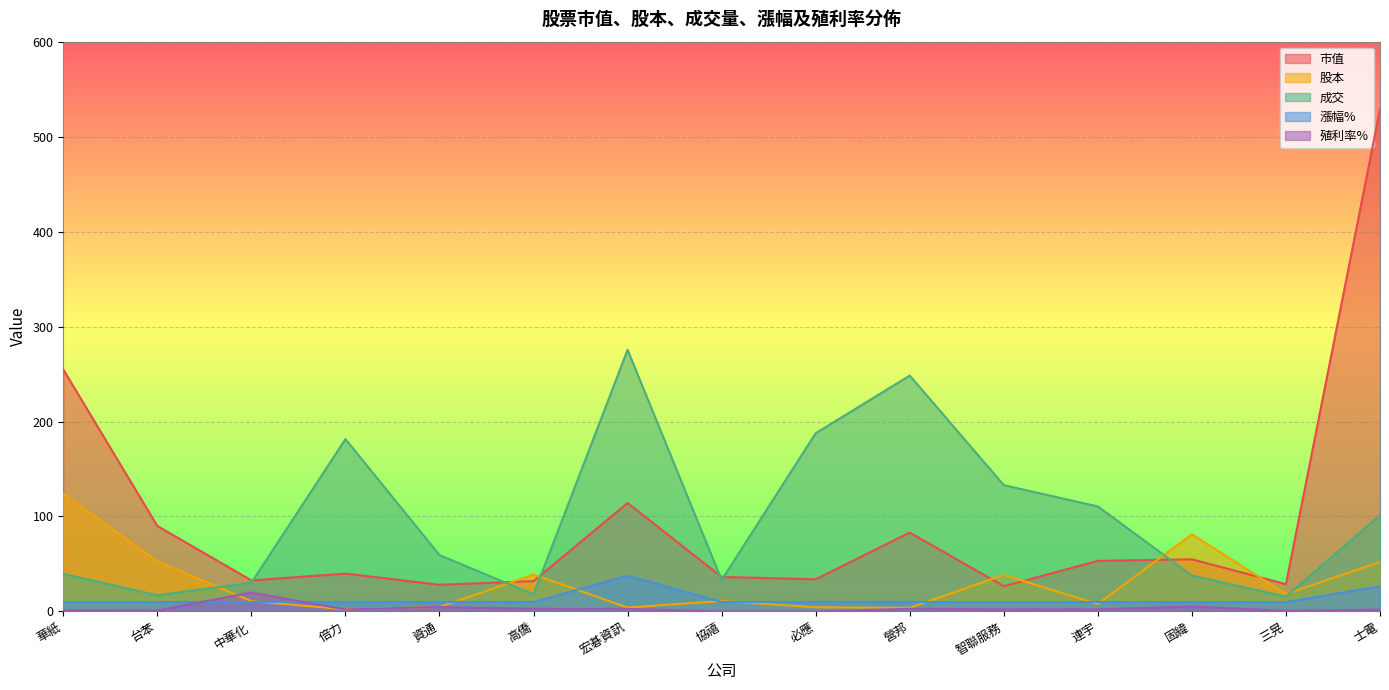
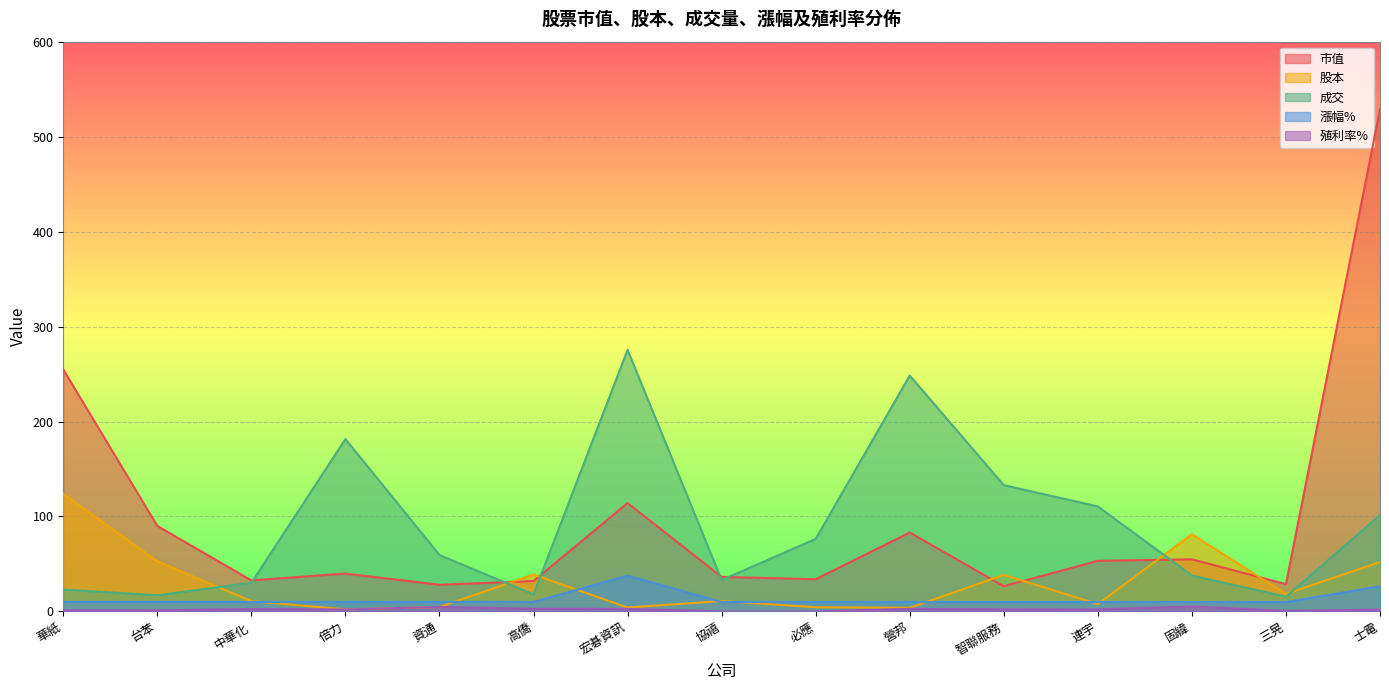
成交, 華紙: 40 -> 20
殖利率%, 中華化: 20 -> 0
成交, 必應: 190 -> 80
